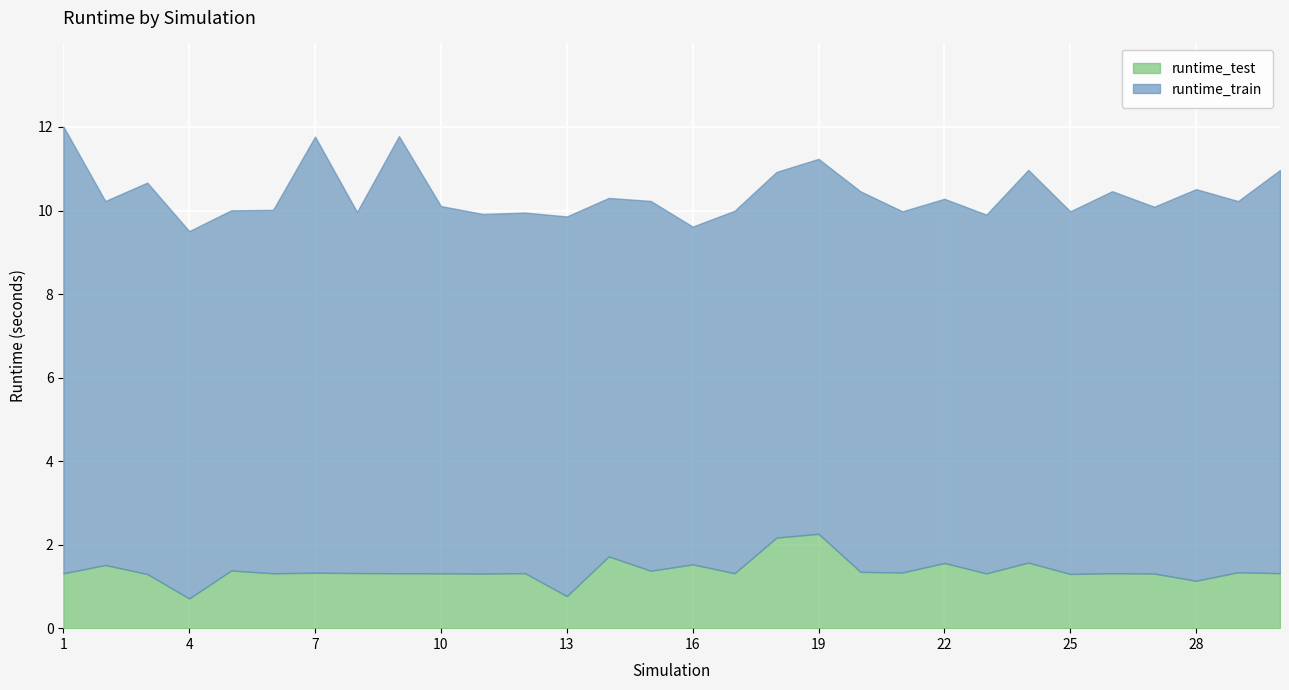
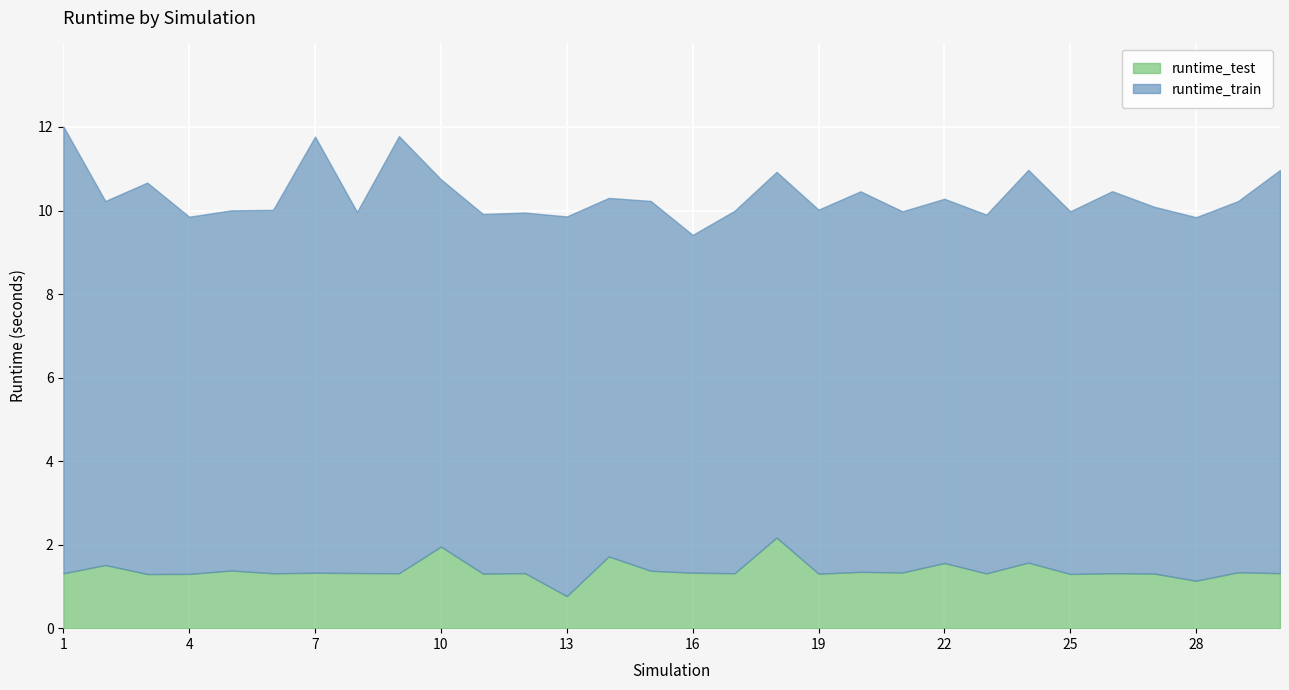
runtime_test, 4: 0.7 -> 1.3
runtime_train, 4: 8.8 -> 8.6
runtime_test, 10: 1.3 -> 2.0
runtime_test, 16: 1.5 -> 1.3
runtime_test, 19: 2.3 -> 1.3
runtime_train, 19: 9.0 -> 8.7
runtime_train, 28: 9.4 -> 8.7
